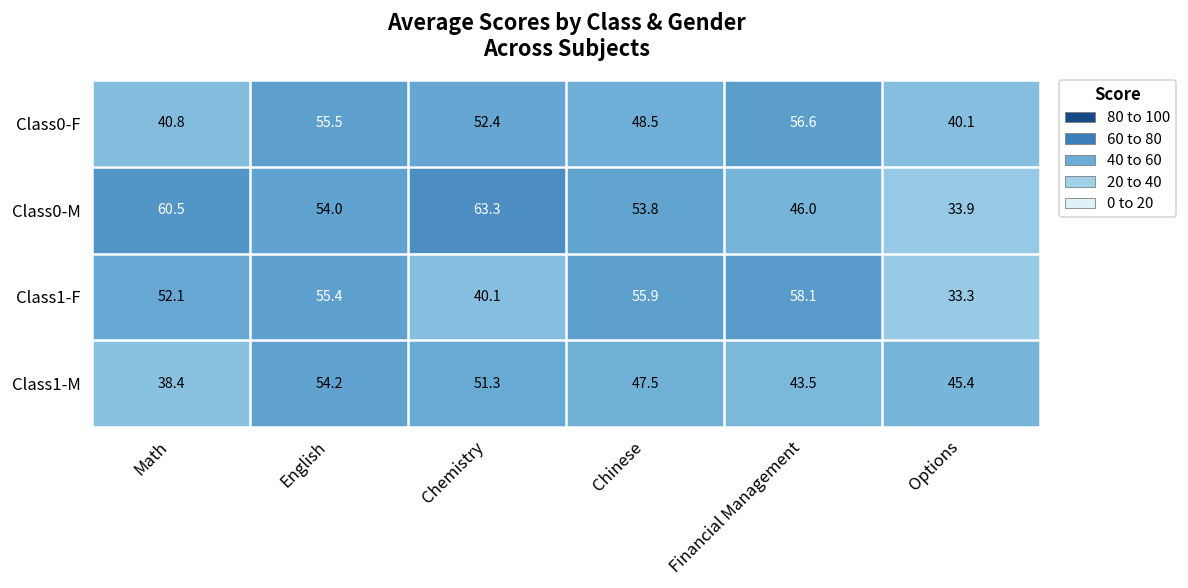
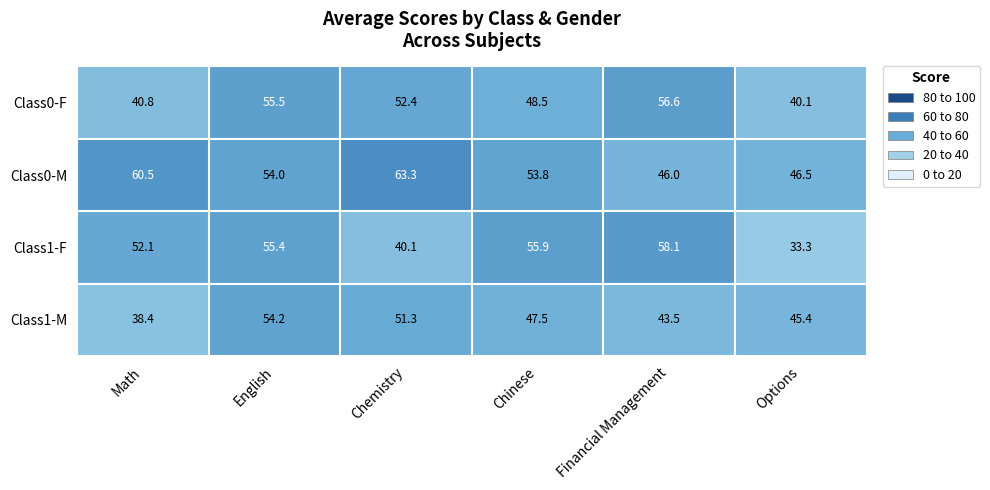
Class0-M, Options: 33.9 -> 46.5
